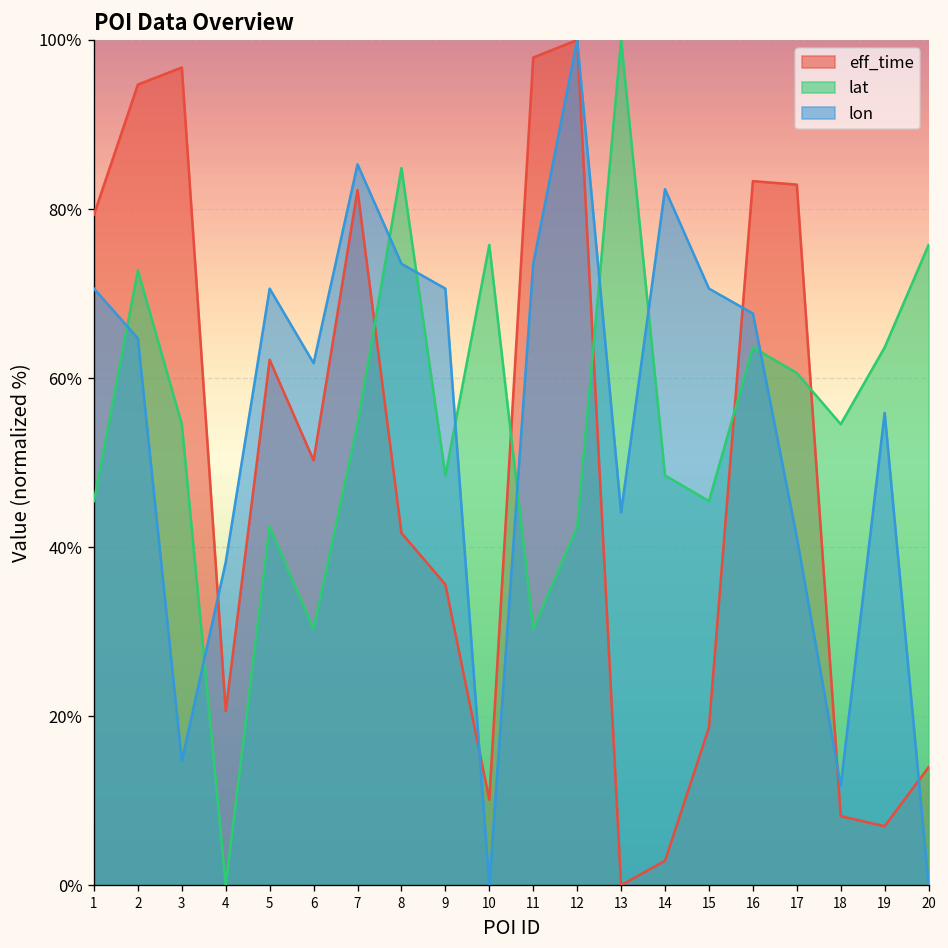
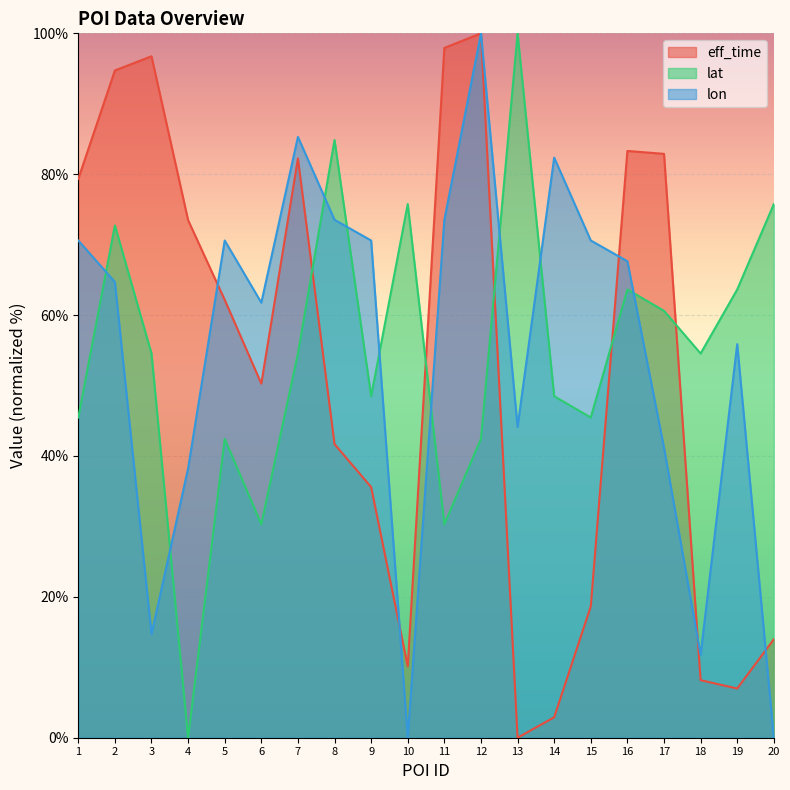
eff_time, 4: 21% -> 73%
